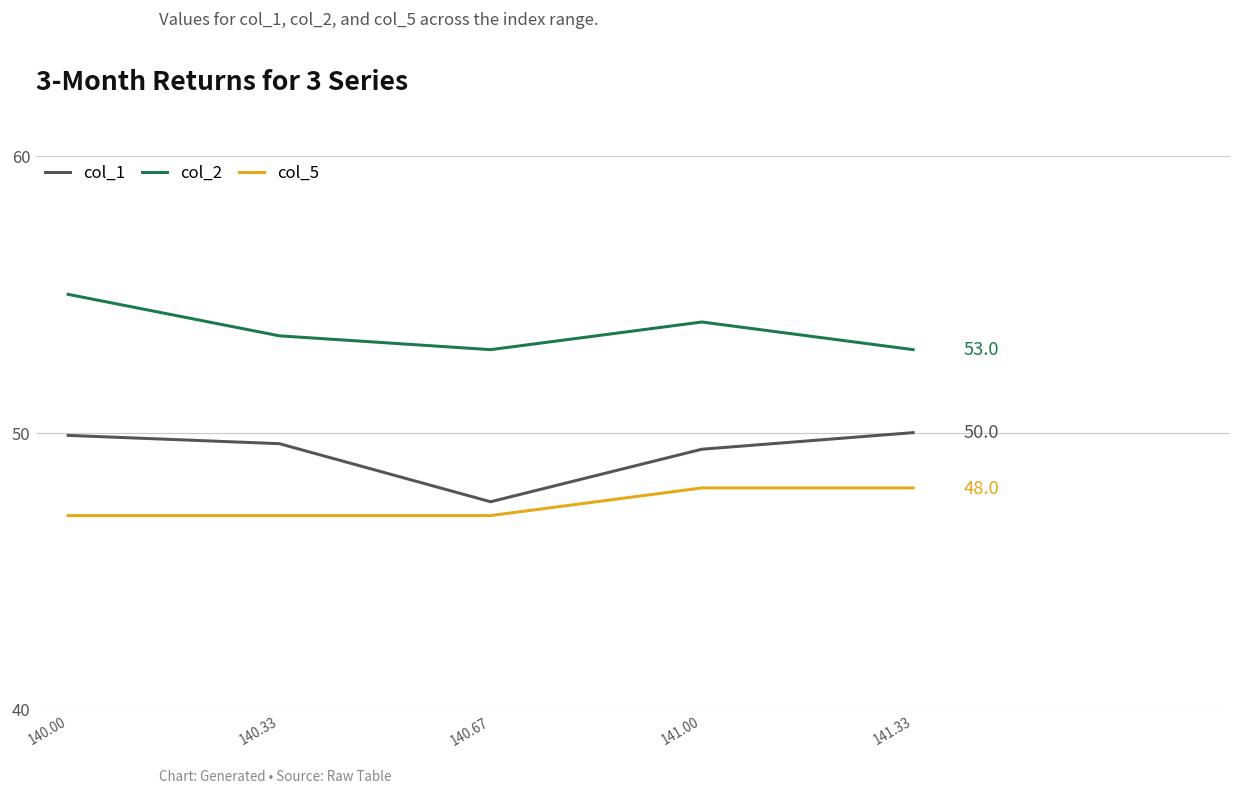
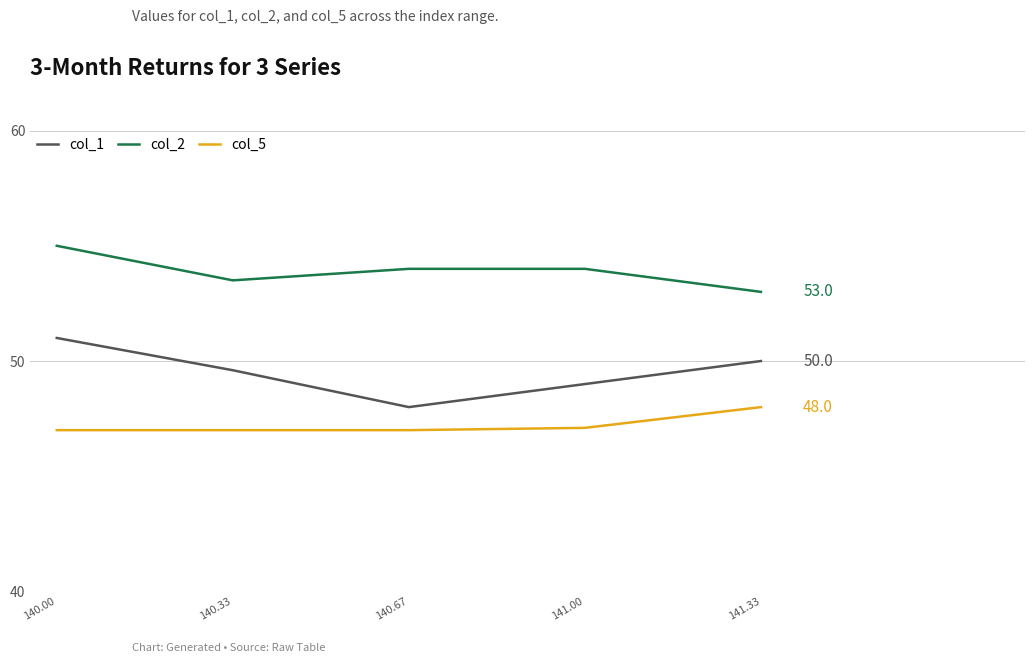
col_1, 140.00: 49.9 -> 51.0
col_1, 140.67: 47.5 -> 48.0
col_2, 140.67: 53 -> 54
col_1, 141.00: 49.4 -> 49.0
col_5, 141.00: 48.0 -> 47.1
